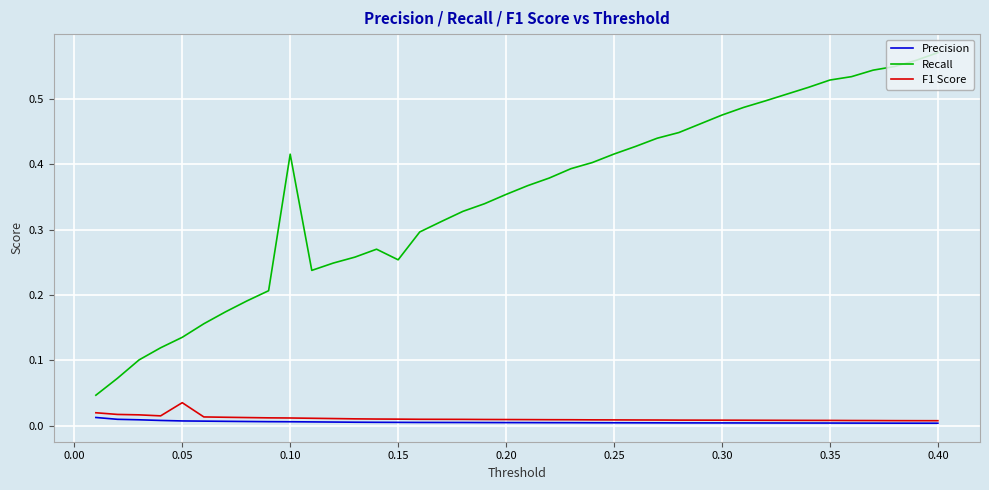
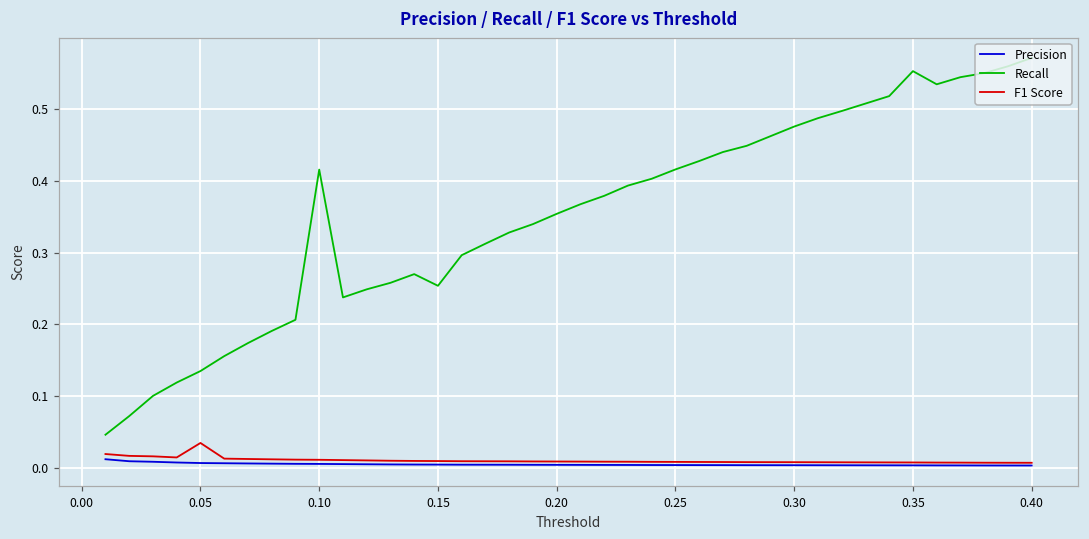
Recall, 0.35: 0.53 -> 0.55
